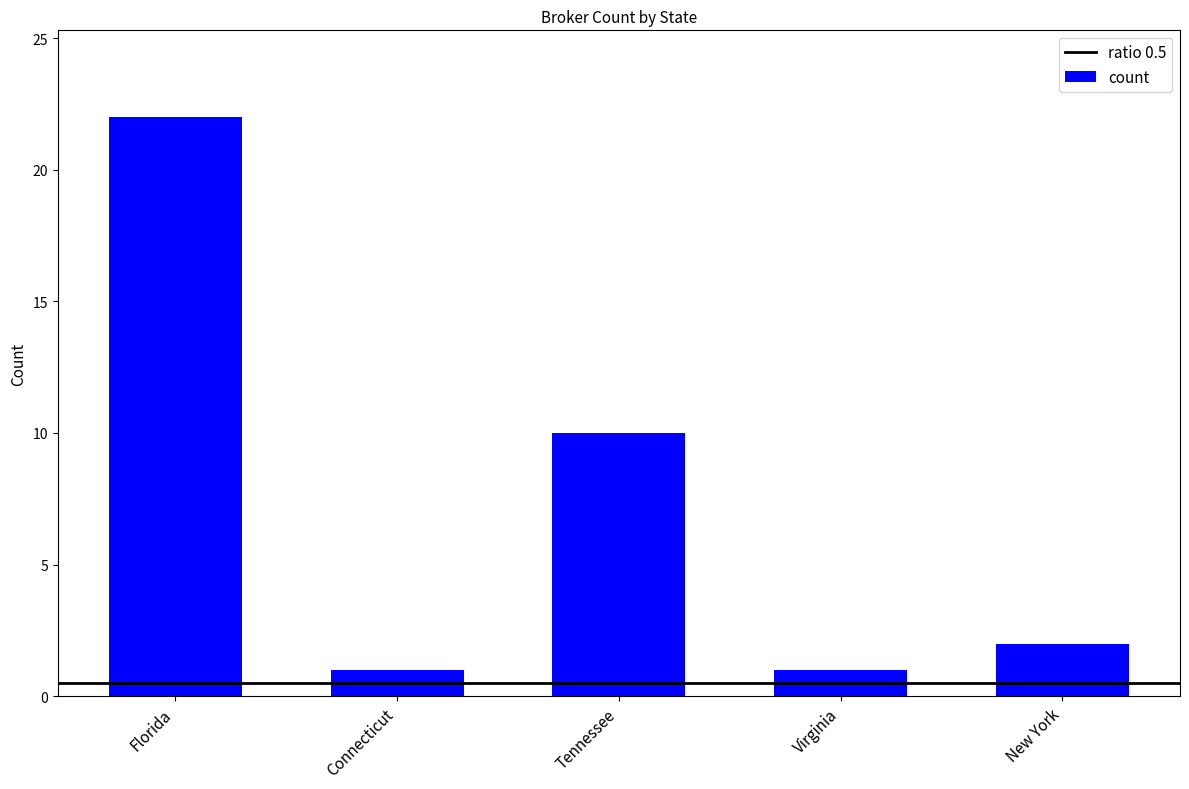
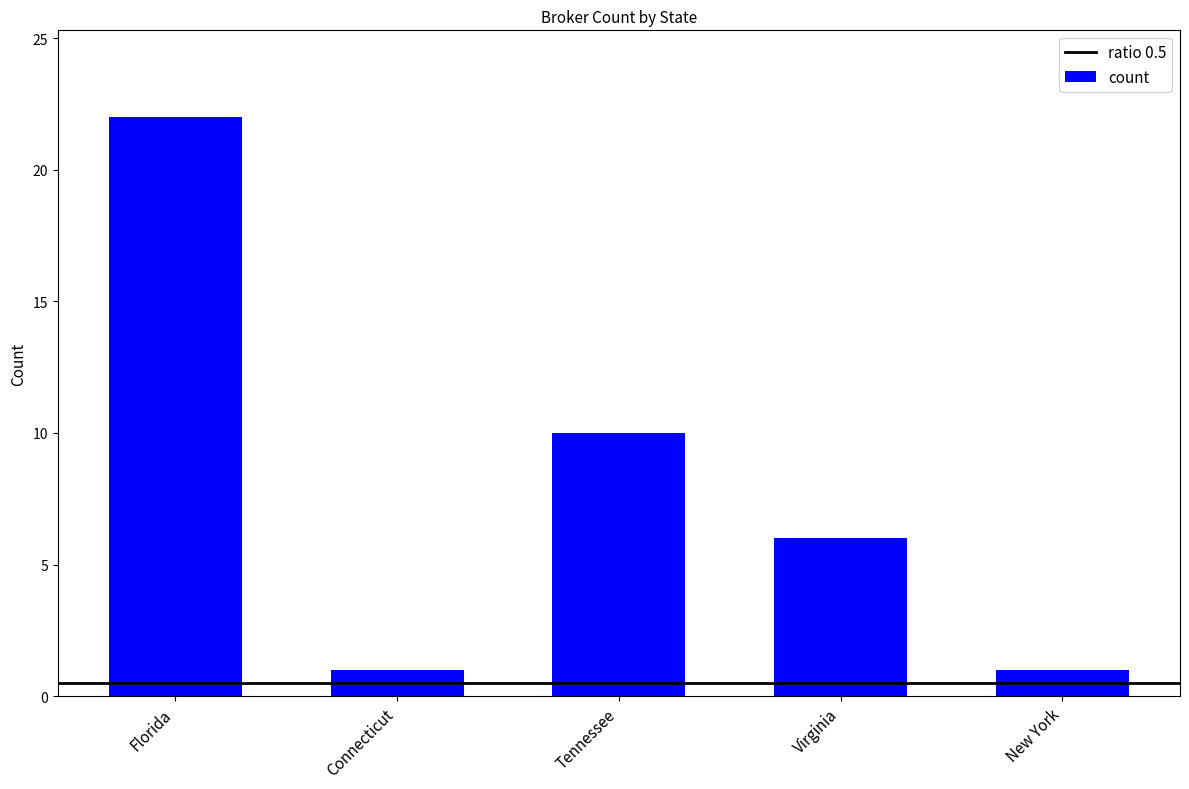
Virginia: 1 -> 6
New York: 2 -> 1
